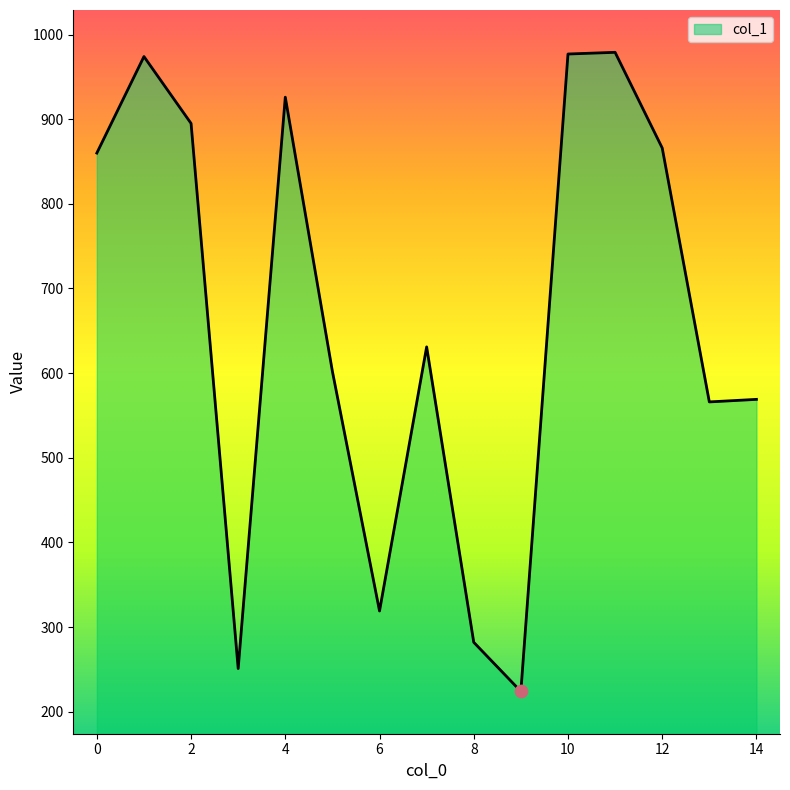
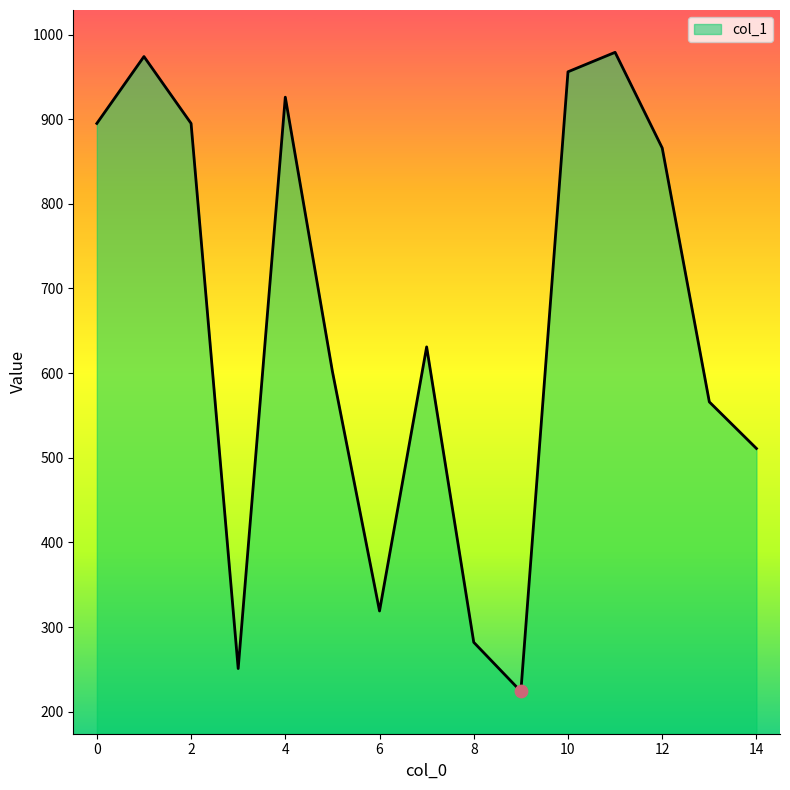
col_1, 0: 860 -> 900
col_1, 10: 980 -> 960
col_1, 14: 570 -> 510
